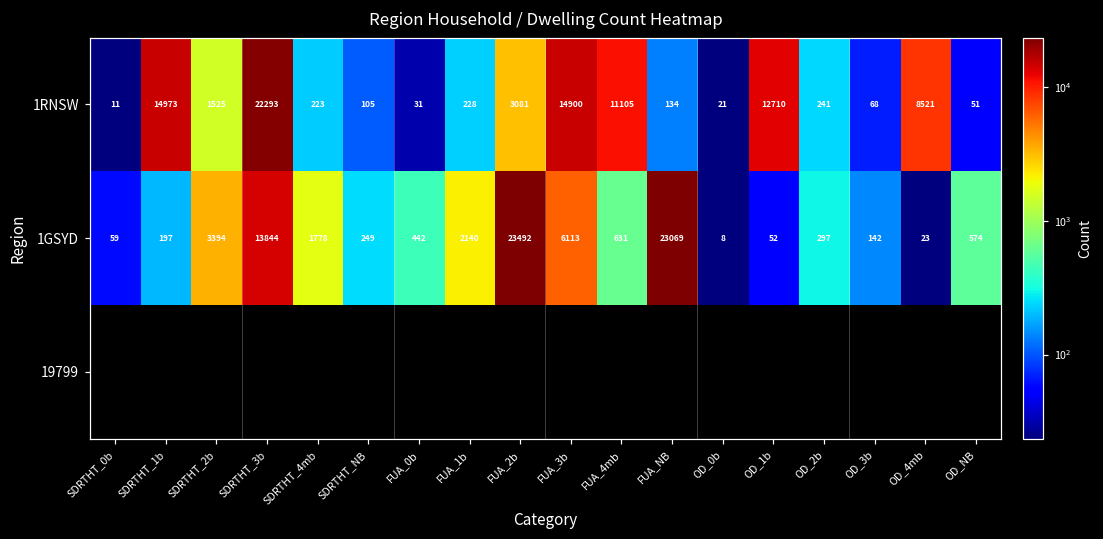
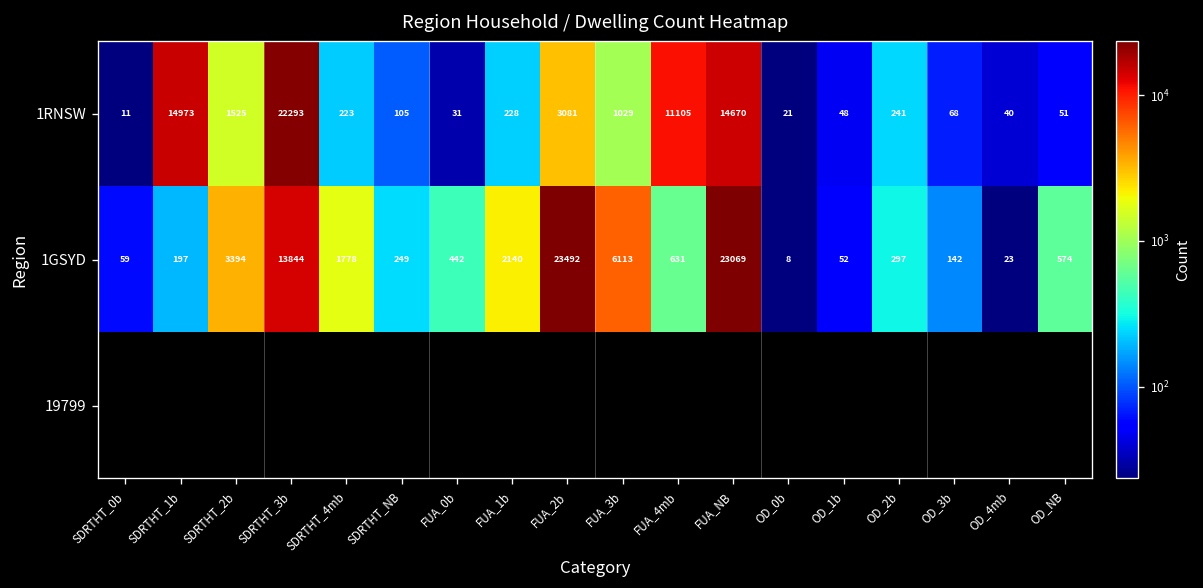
1RNSW, FUA_3b: 14900 -> 1029
1RNSW, FUA_NB: 134 -> 14670
1RNSW, OD_1b: 12710 -> 48
1RNSW, OD_4mb: 8521 -> 40
